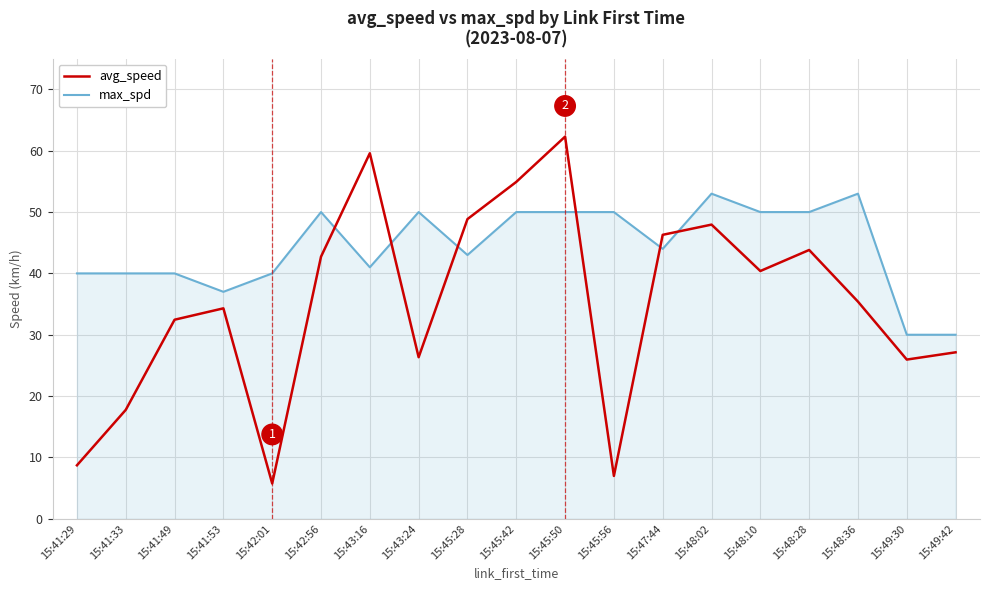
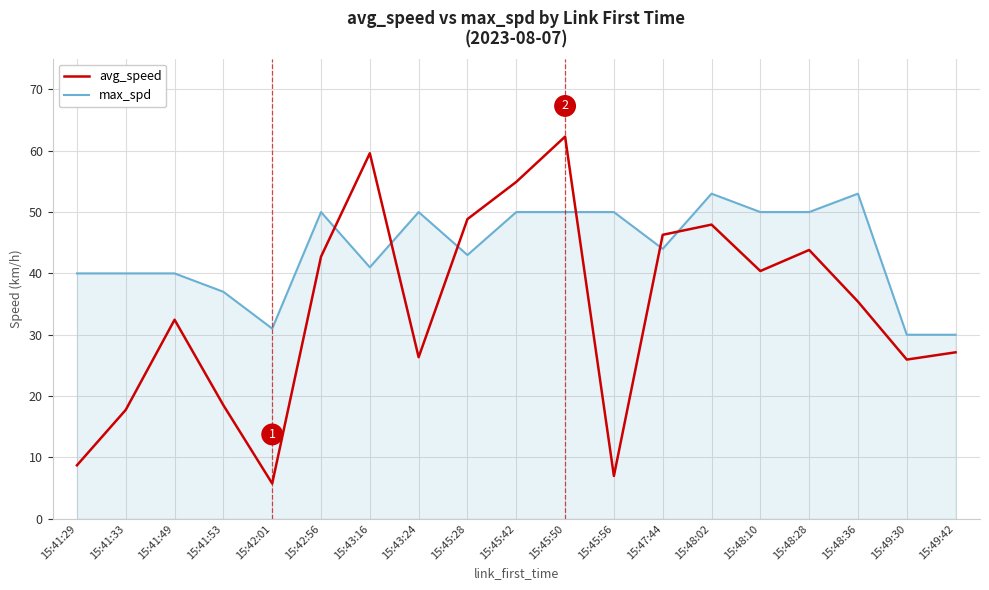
avg_speed, 15:41:53: 34 -> 19
max_spd, 15:42:01: 40 -> 31
